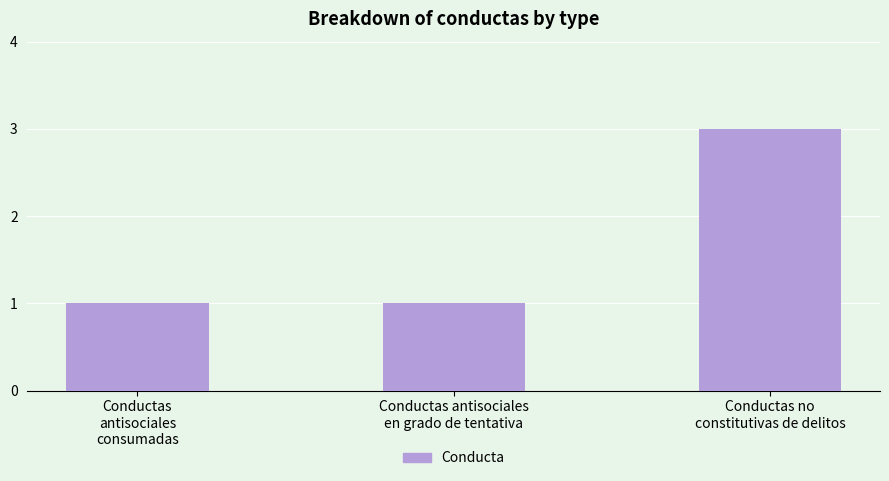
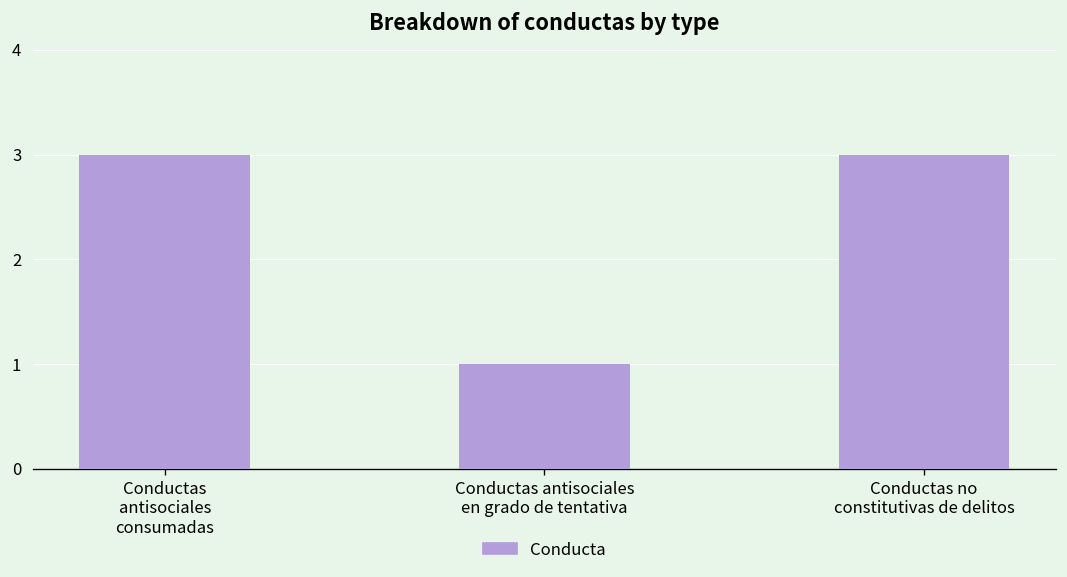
Conductas antisociales consumadas: 1 -> 3
